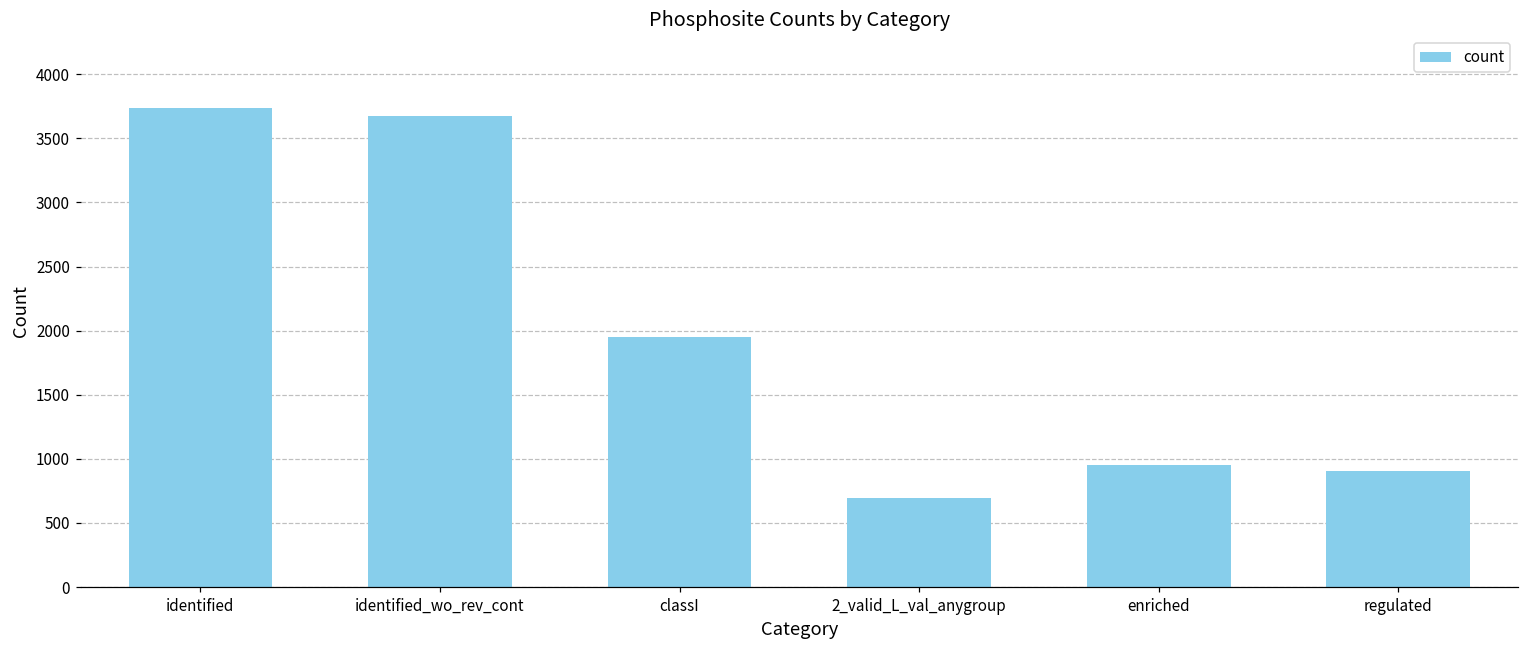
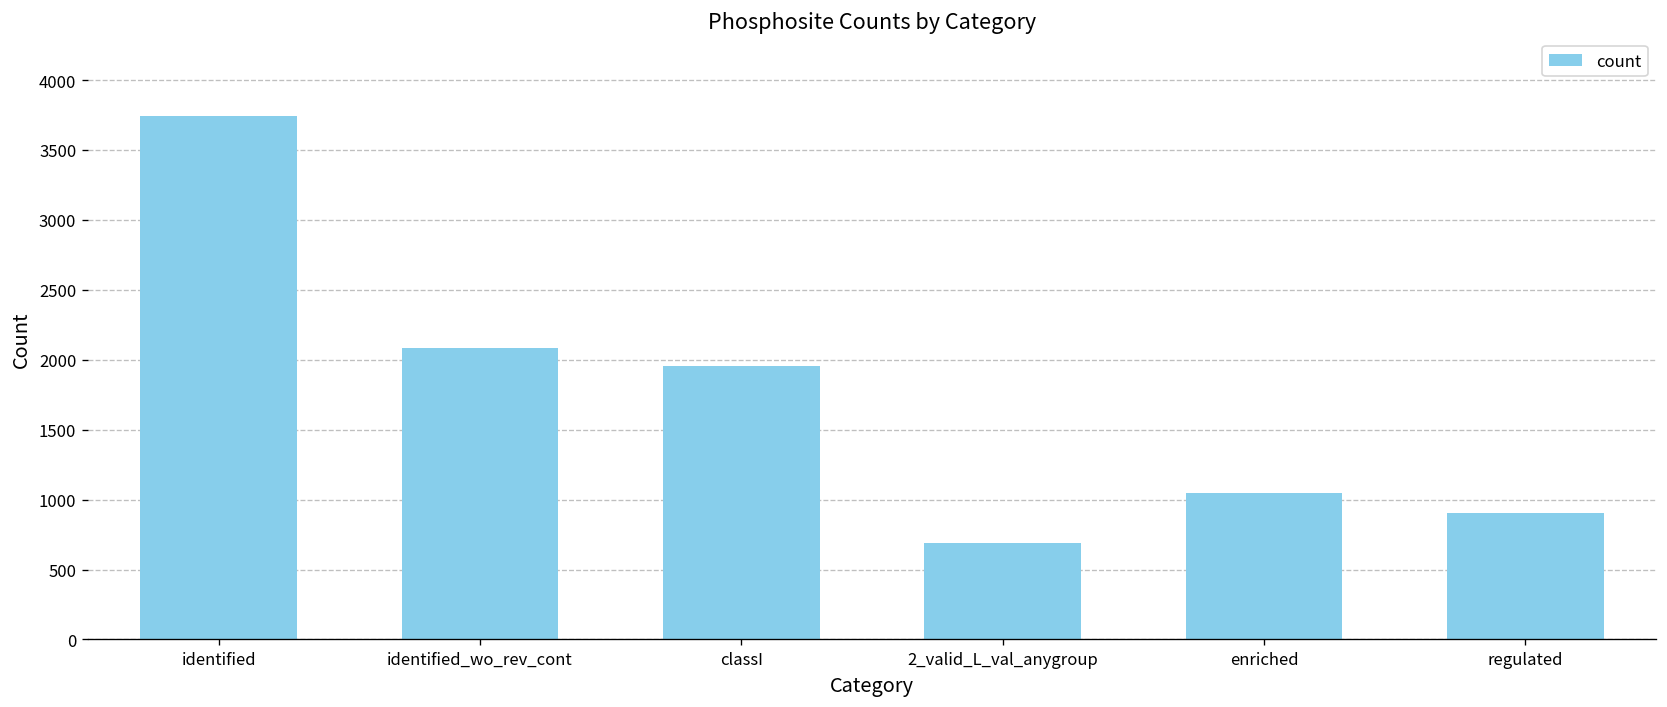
identified_wo_rev_cont: 3680 -> 2080
enriched: 950 -> 1050
